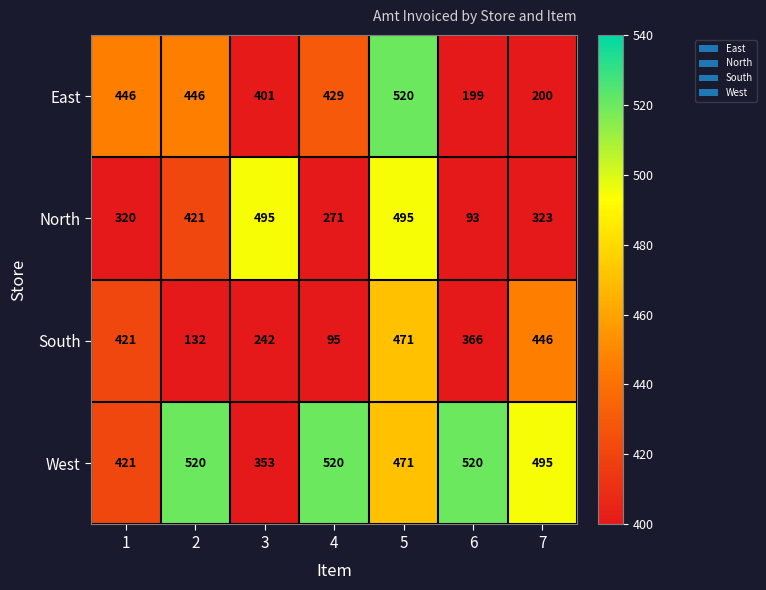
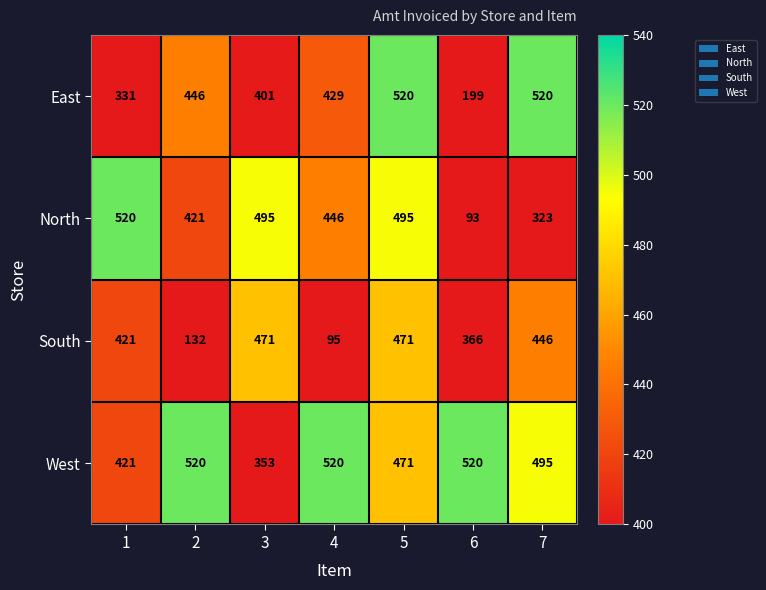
East, 1: 446 -> 331
East, 7: 200 -> 520
North, 1: 320 -> 520
North, 4: 271 -> 446
South, 3: 242 -> 471
